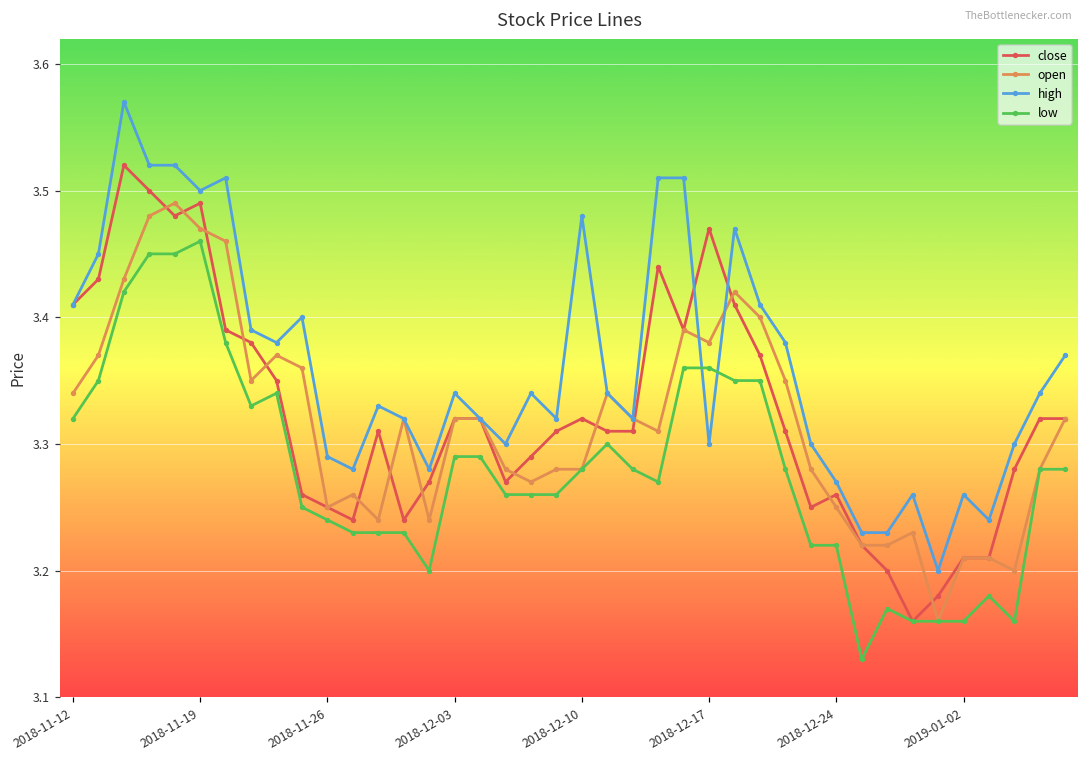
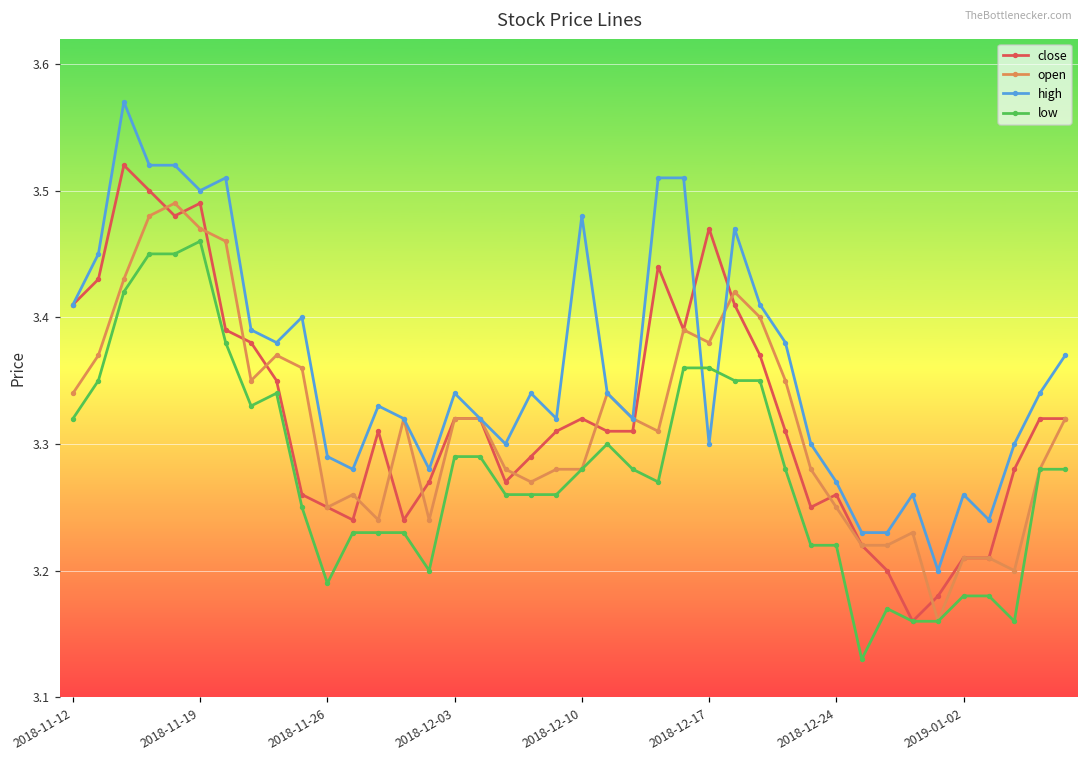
low, 2018-11-26: 3.24 -> 3.19
low, 2019-01-02: 3.16 -> 3.18
